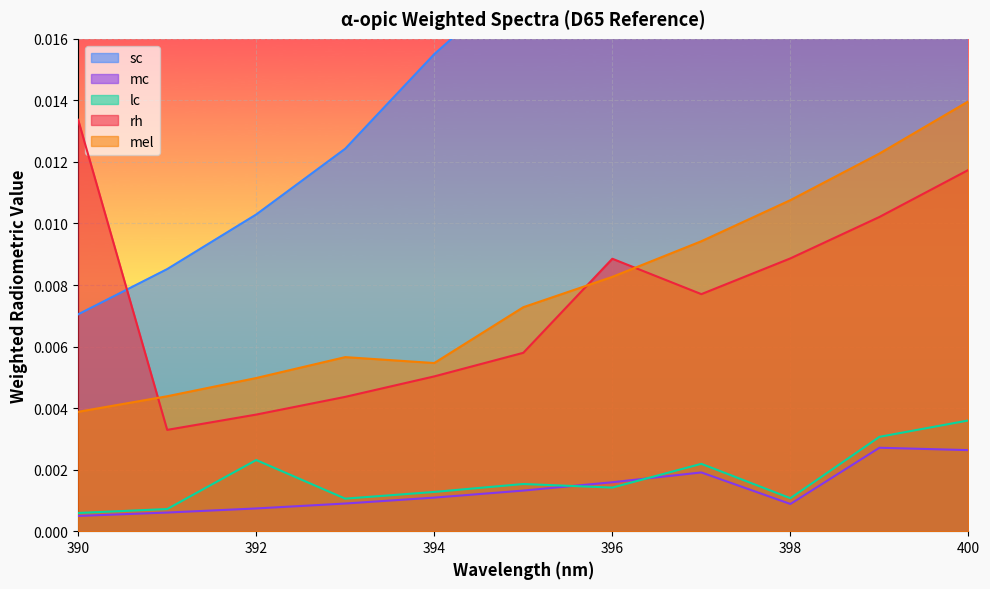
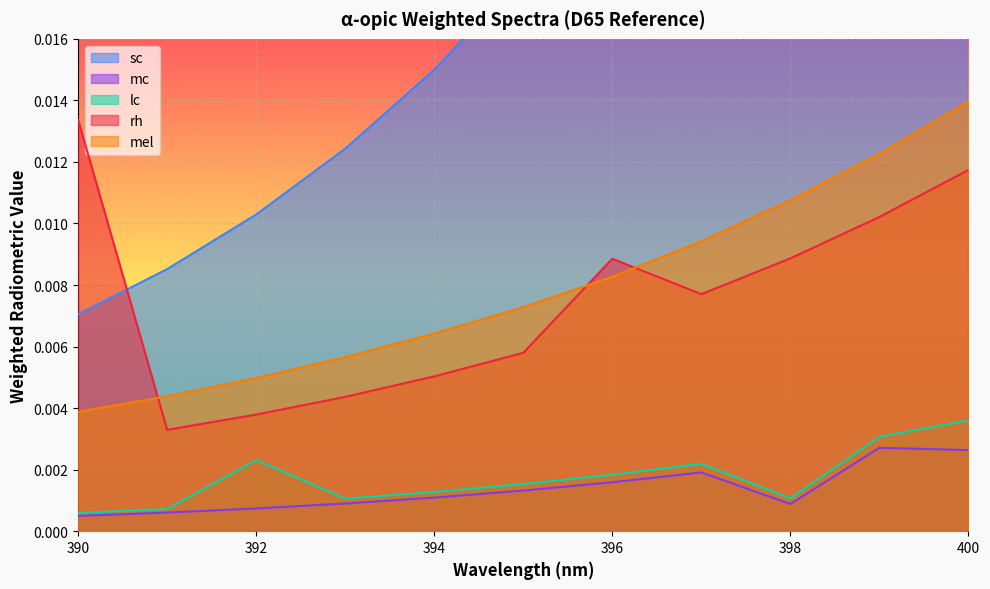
sc, 394: 0.0155 -> 0.0150
mel, 394: 0.0055 -> 0.0064
lc, 396: 0.0014 -> 0.0018
